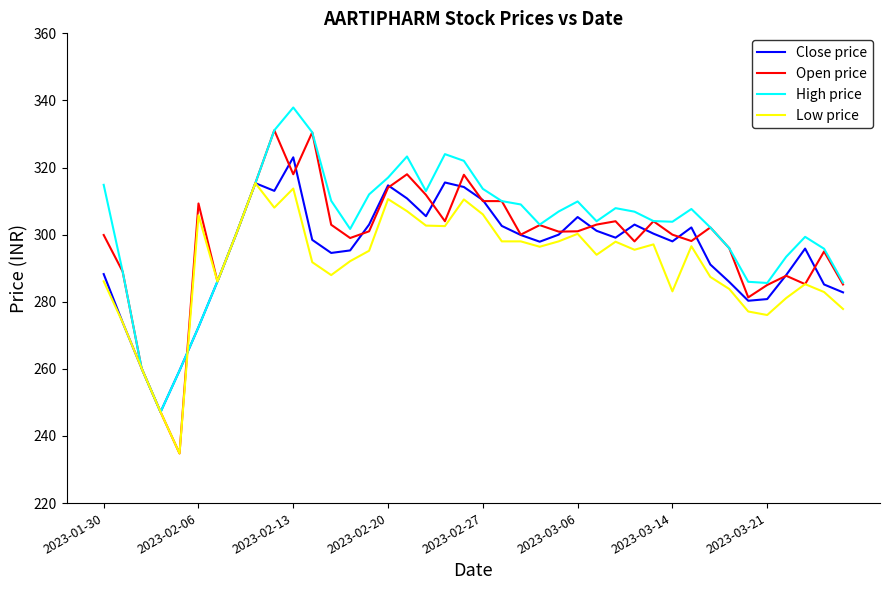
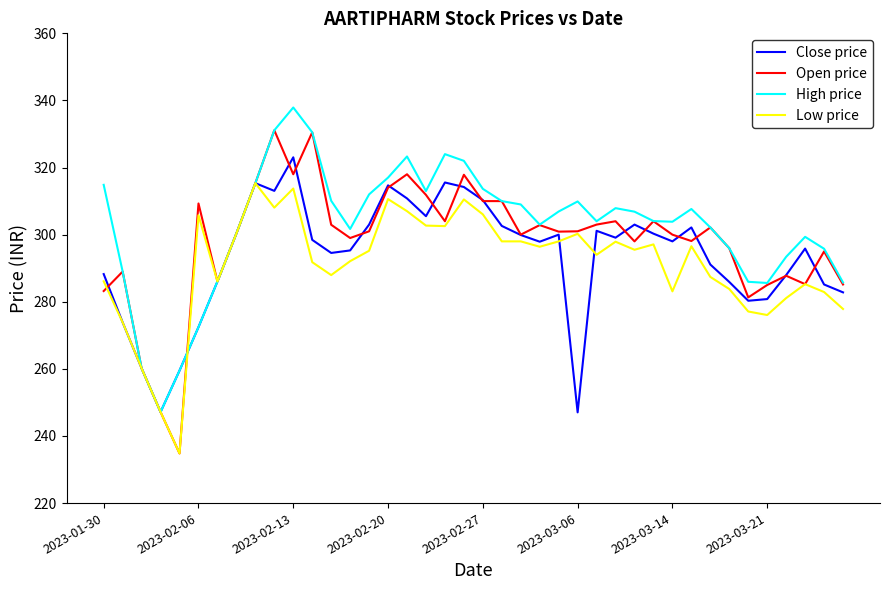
Open price, 2023-01-30: 300 -> 283
Close price, 2023-03-06: 305 -> 247
